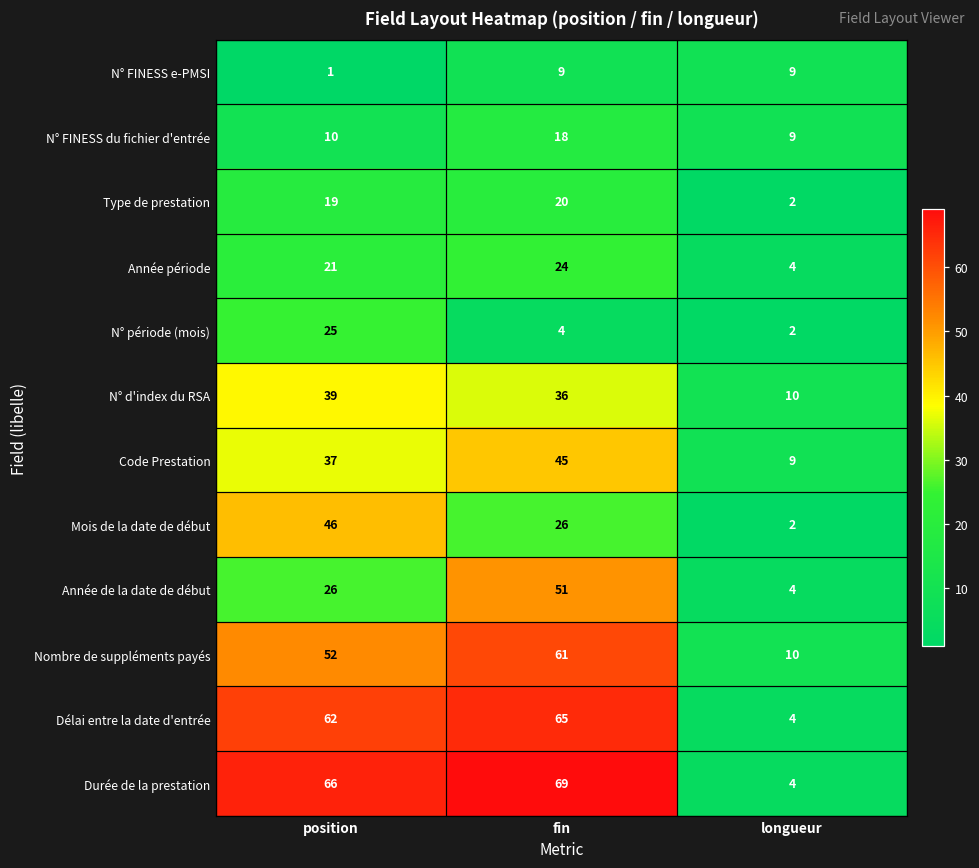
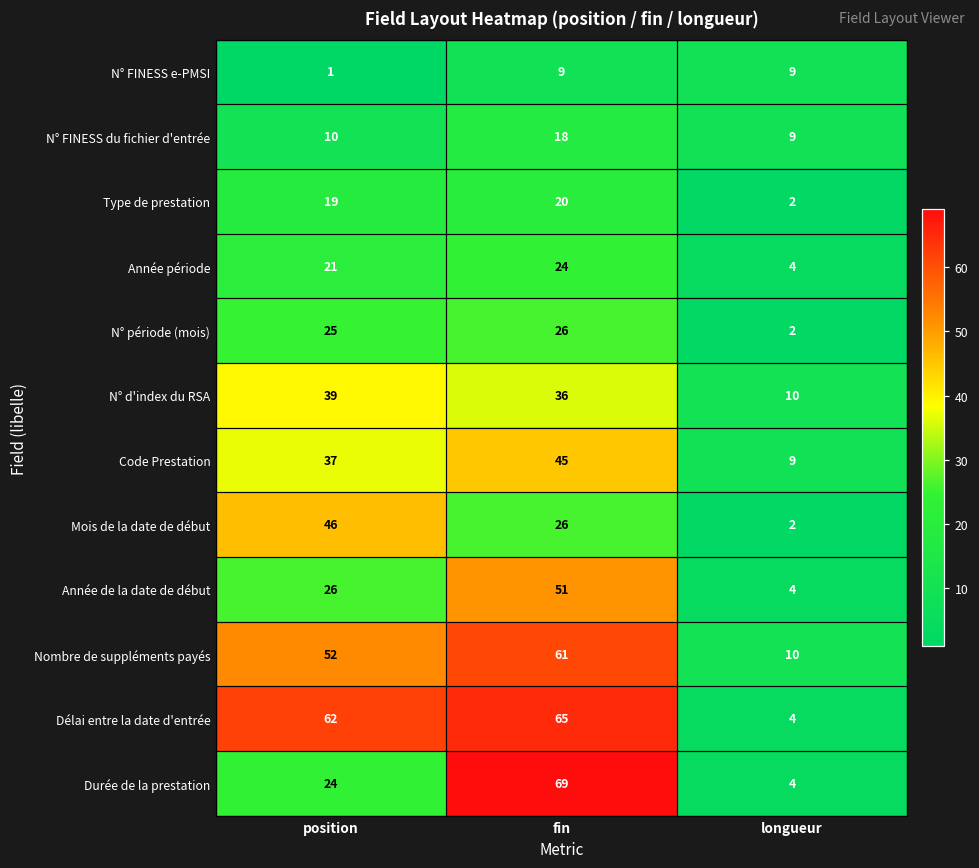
N° période (mois), fin: 4 -> 26
Durée de la prestation, position: 66 -> 24
